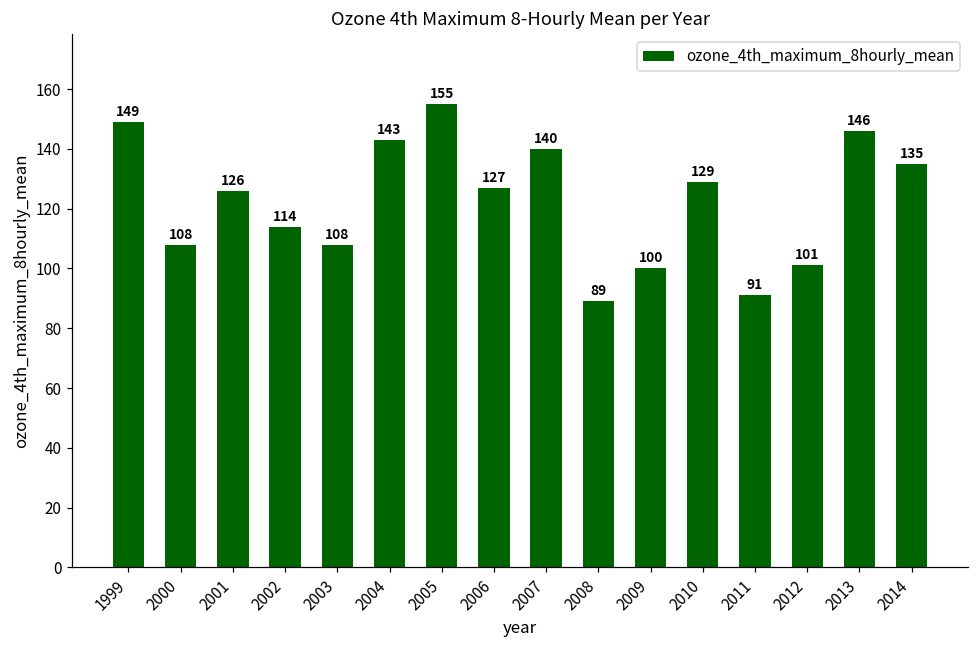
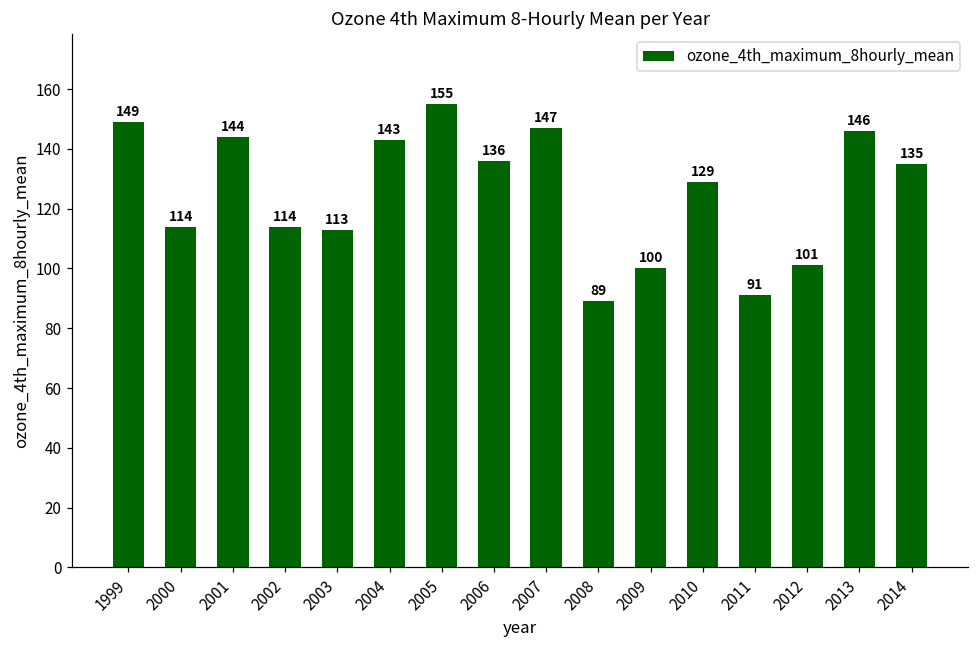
2000: 108 -> 114
2001: 126 -> 144
2003: 108 -> 113
2006: 127 -> 136
2007: 140 -> 147
